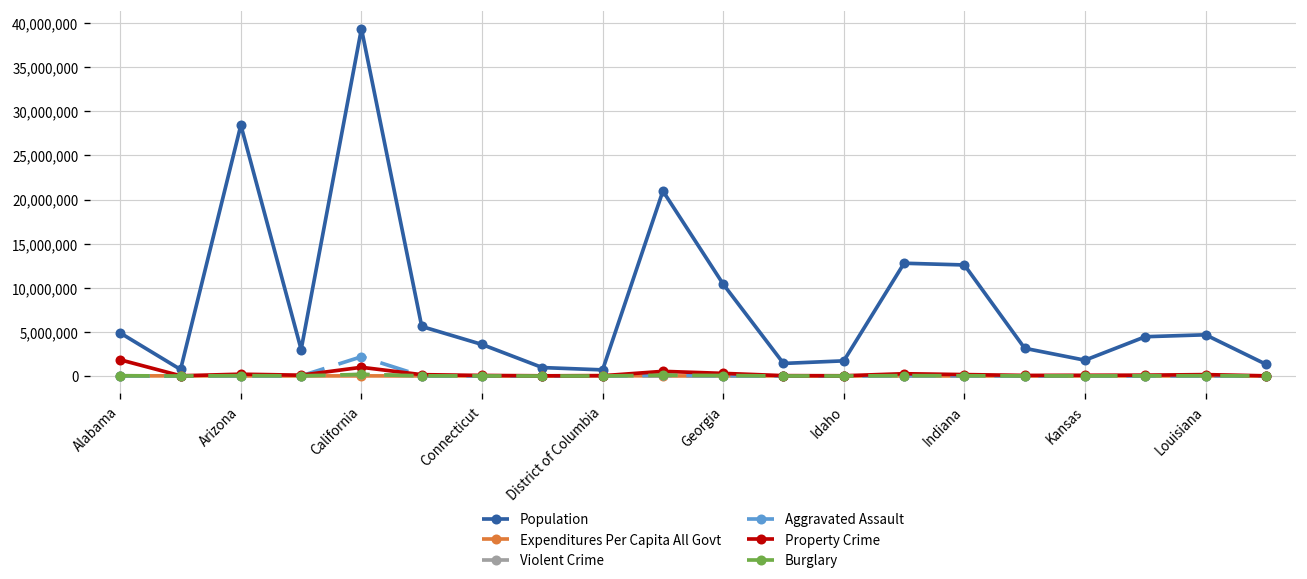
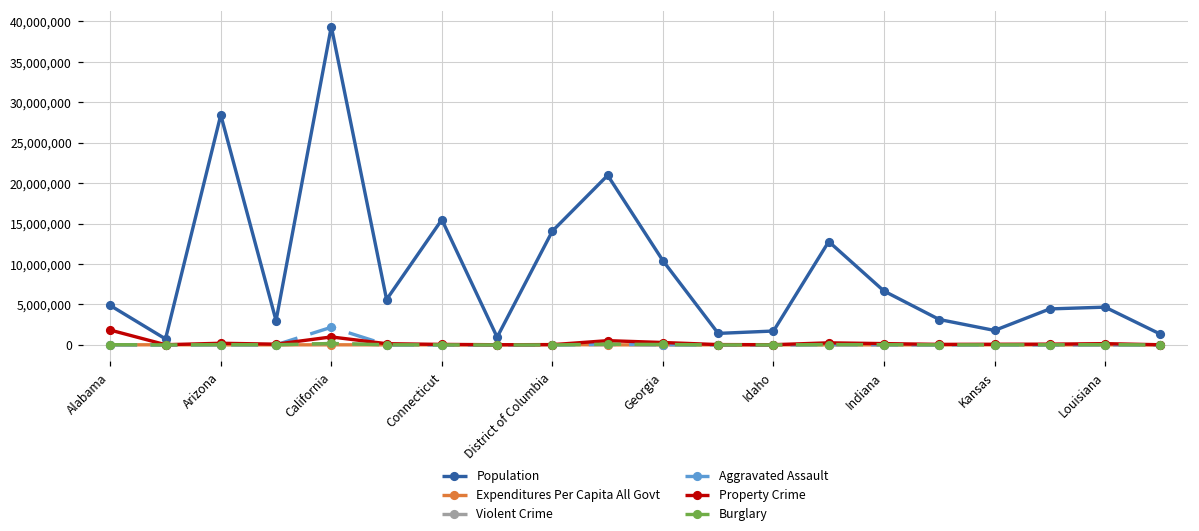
Population, Connecticut: 4,000,000 -> 15,000,000
Population, District of Columbia: 1,000,000 -> 14,000,000
Population, Indiana: 13,000,000 -> 7,000,000
